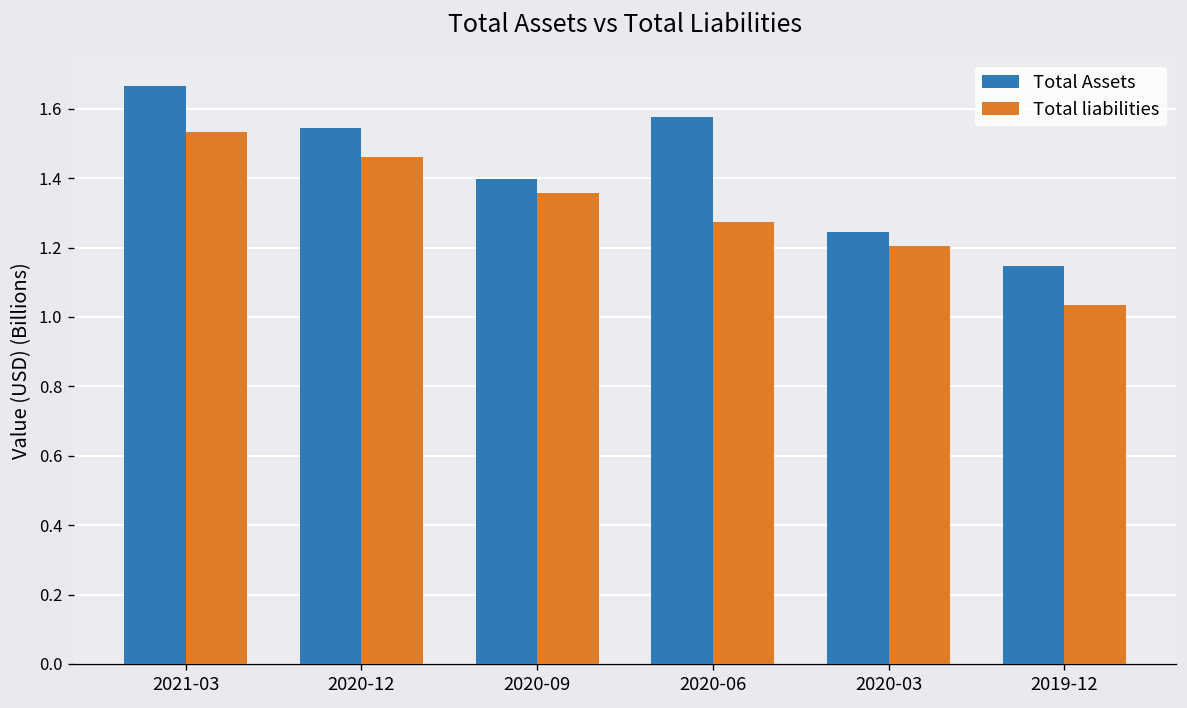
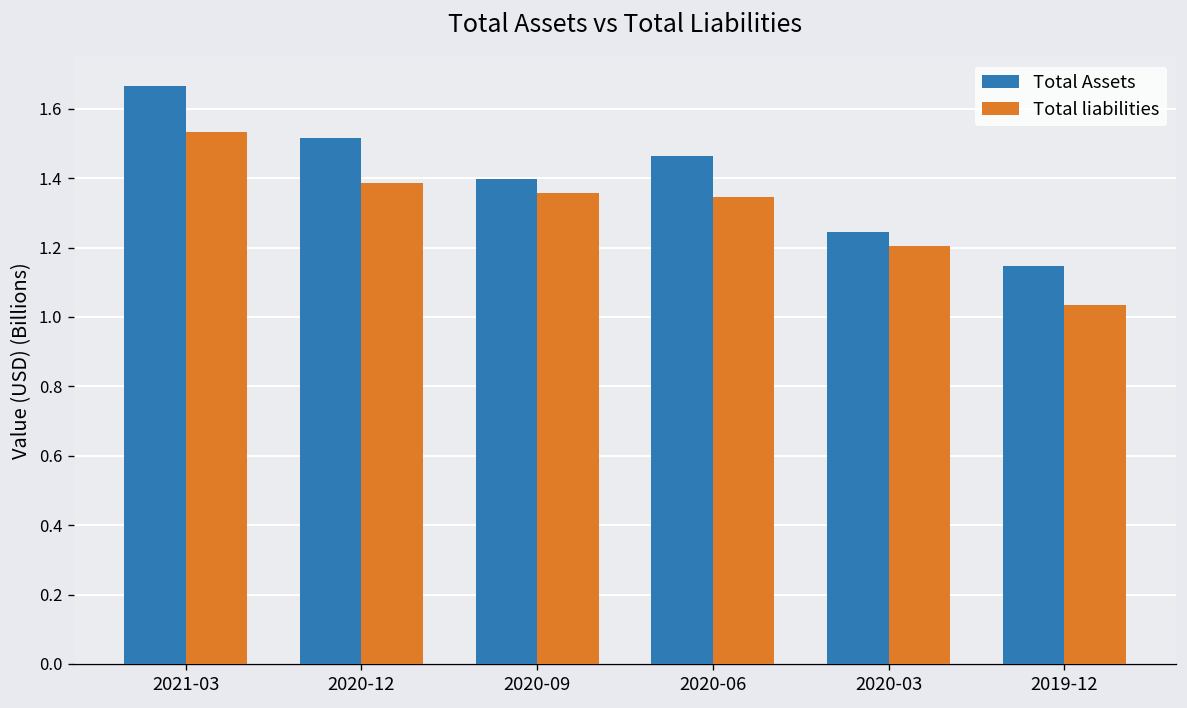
Total Assets, 2020-12: 1.55 -> 1.52
Total liabilities, 2020-12: 1.46 -> 1.39
Total Assets, 2020-06: 1.58 -> 1.47
Total liabilities, 2020-06: 1.27 -> 1.35
